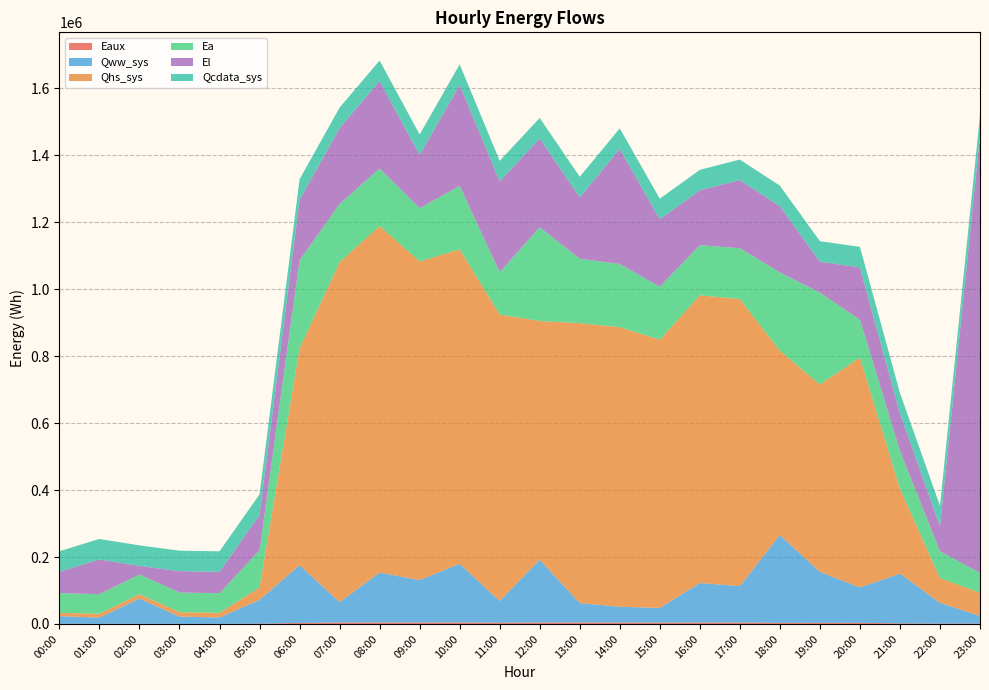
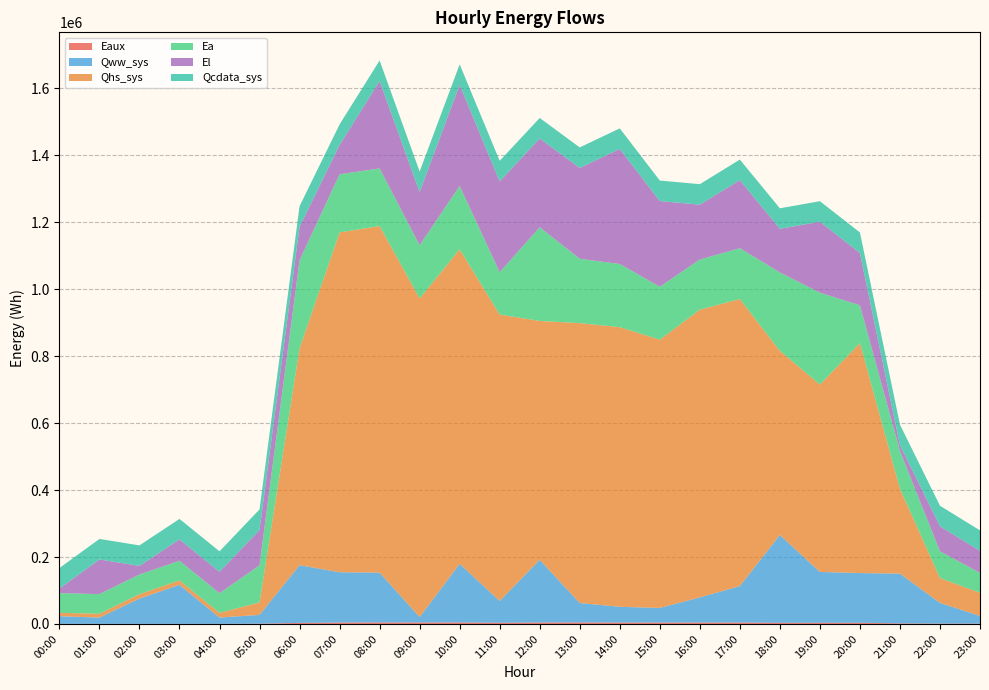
El, 00:00: 60000 -> 10000
Qww_sys, 03:00: 20000 -> 120000
Qww_sys, 05:00: 70000 -> 30000
El, 06:00: 180000 -> 100000
Qww_sys, 07:00: 60000 -> 150000
El, 07:00: 230000 -> 90000
Qww_sys, 09:00: 130000 -> 20000
El, 13:00: 180000 -> 270000
El, 15:00: 200000 -> 260000
Qww_sys, 16:00: 120000 -> 80000
El, 18:00: 200000 -> 130000
El, 19:00: 90000 -> 210000
Qww_sys, 20:00: 110000 -> 150000
El, 21:00: 110000 -> 20000
El, 23:00: 1310000 -> 70000
